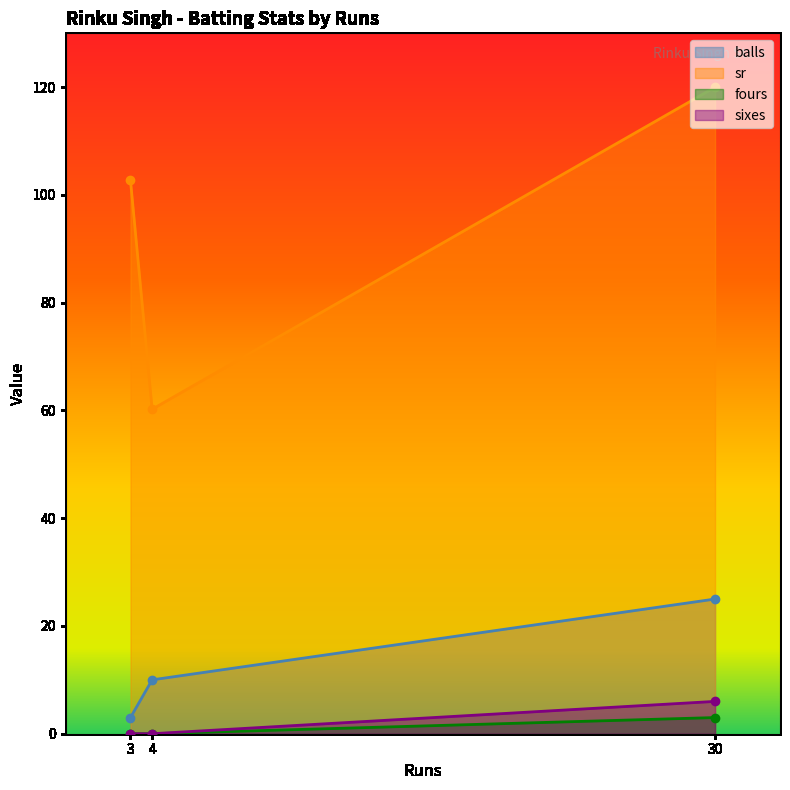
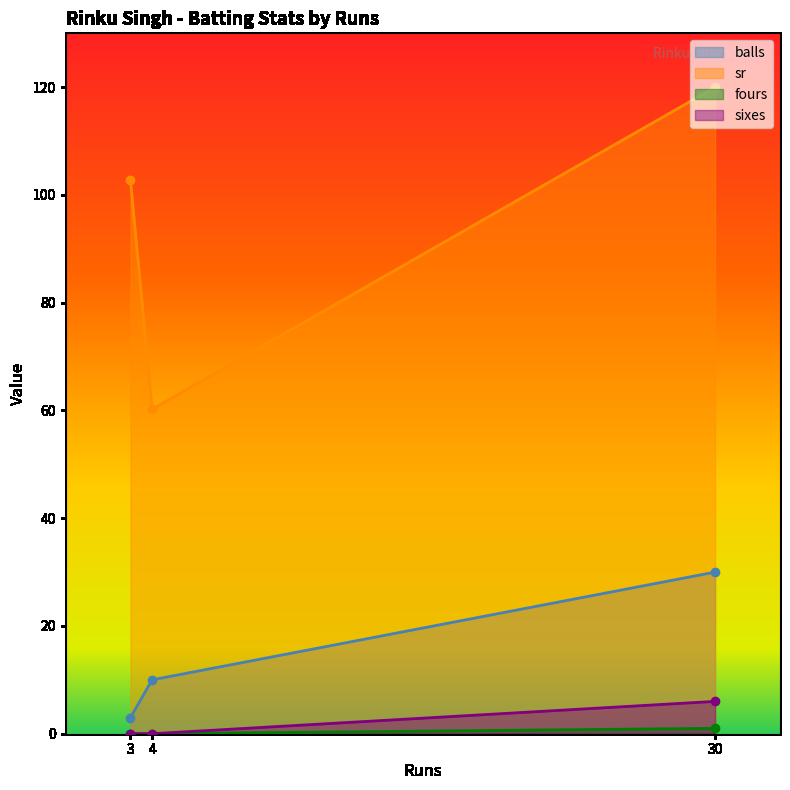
balls, 30: 25 -> 30
fours, 30: 3 -> 1
